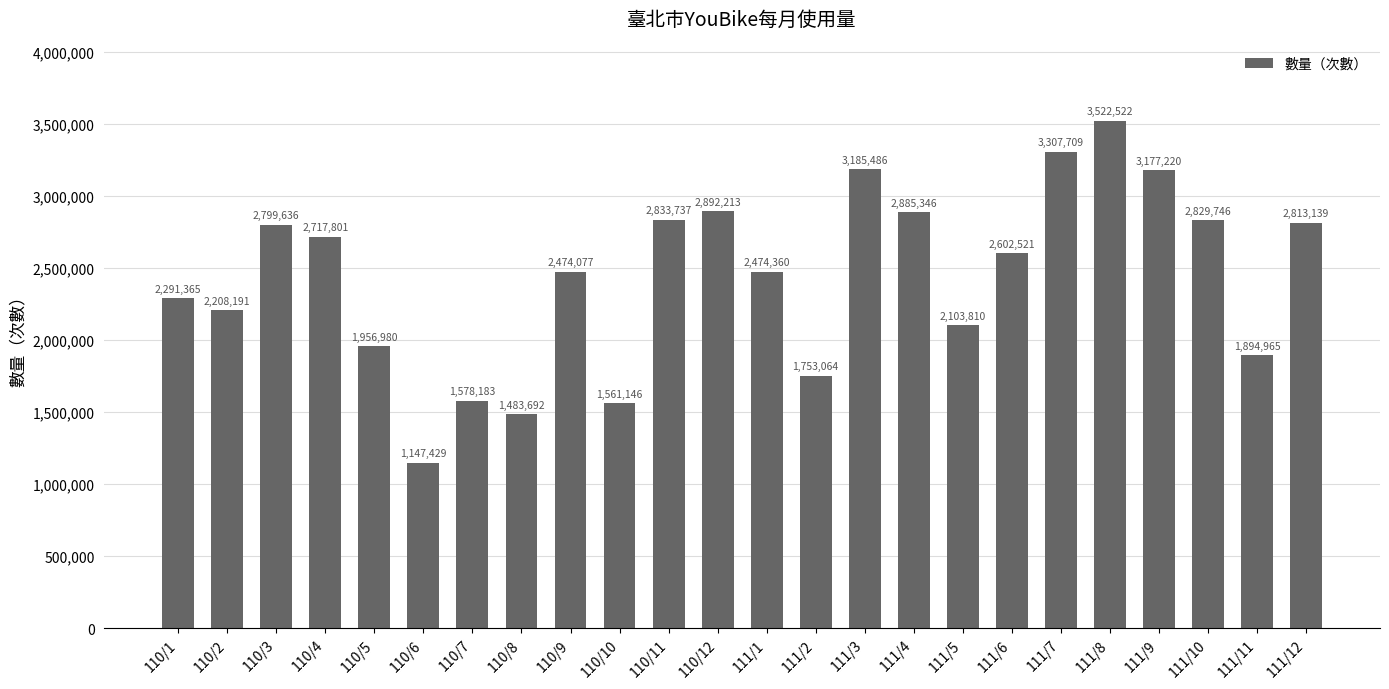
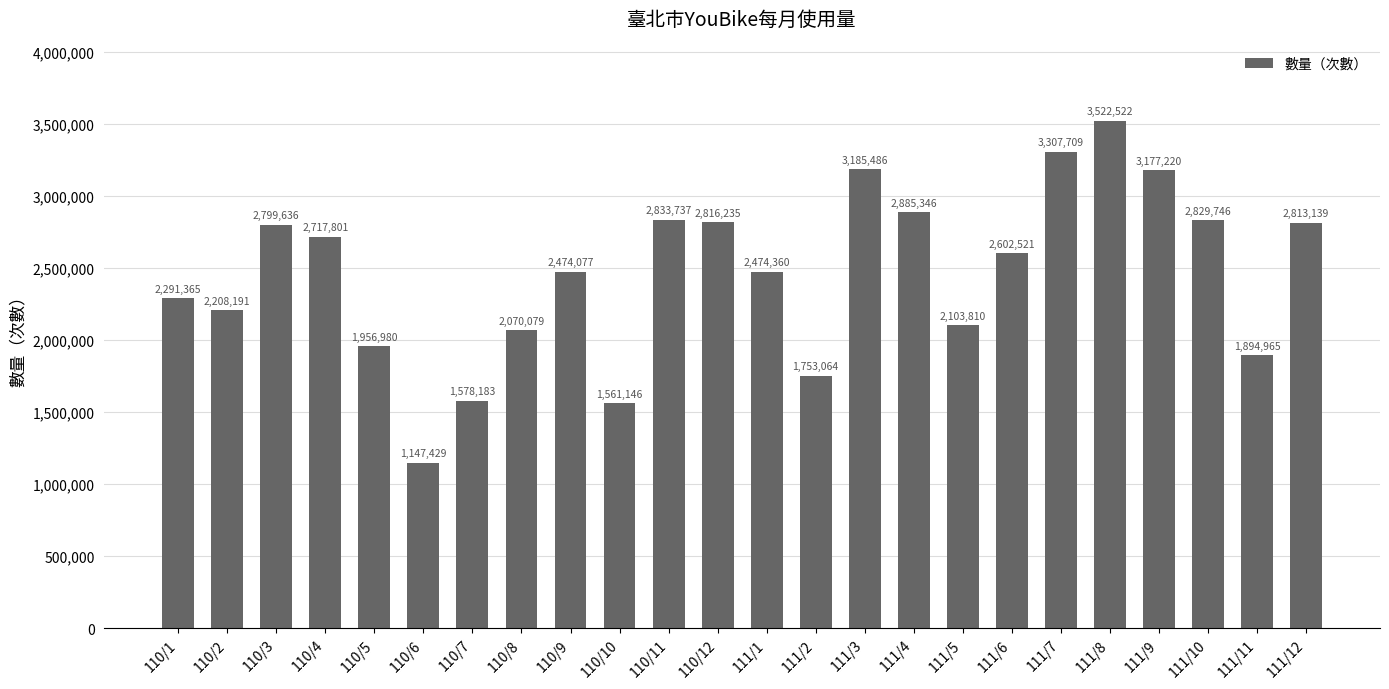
110/8: 1,483,692 -> 2,070,079
110/12: 2,892,213 -> 2,816,235
